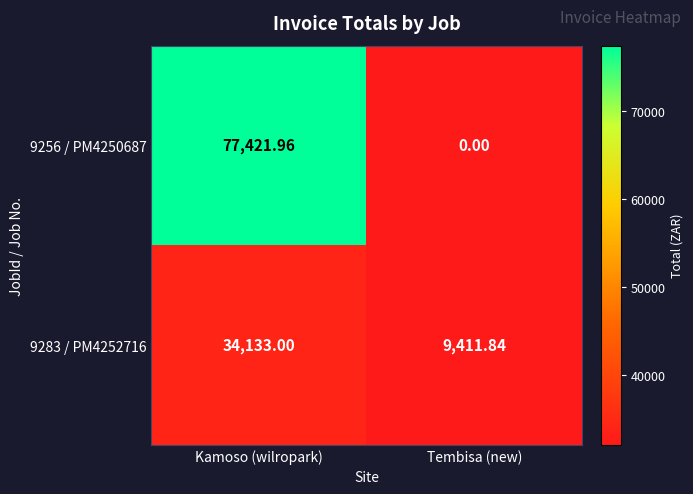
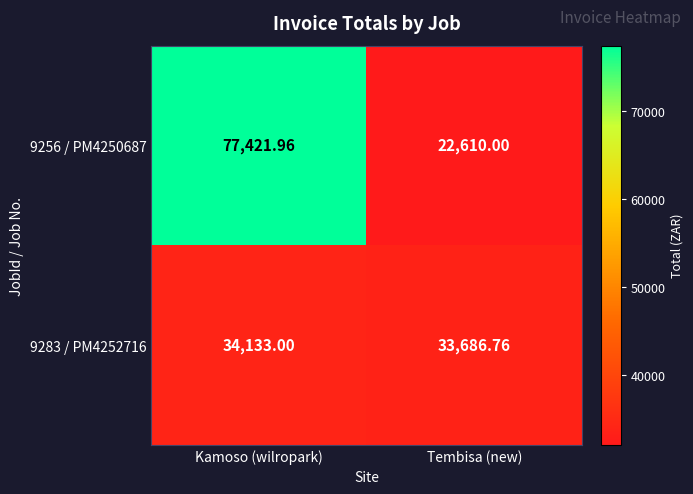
9256 / PM4250687, Tembisa (new): 0.00 -> 22,610.00
9283 / PM4252716, Tembisa (new): 9,411.84 -> 33,686.76
